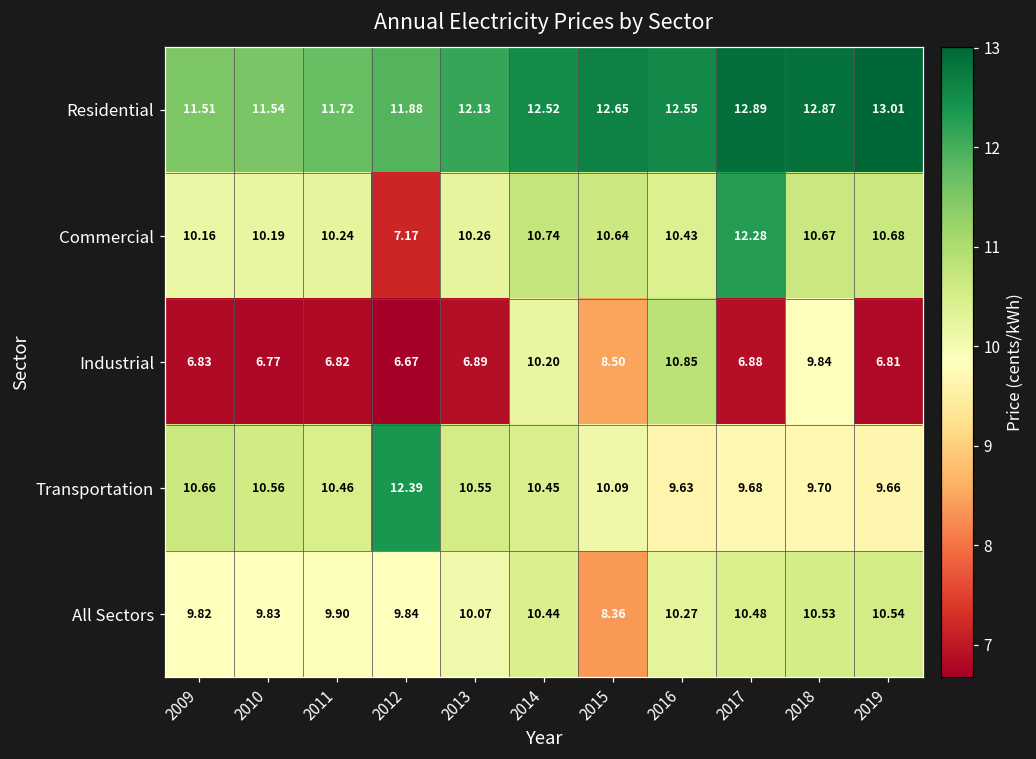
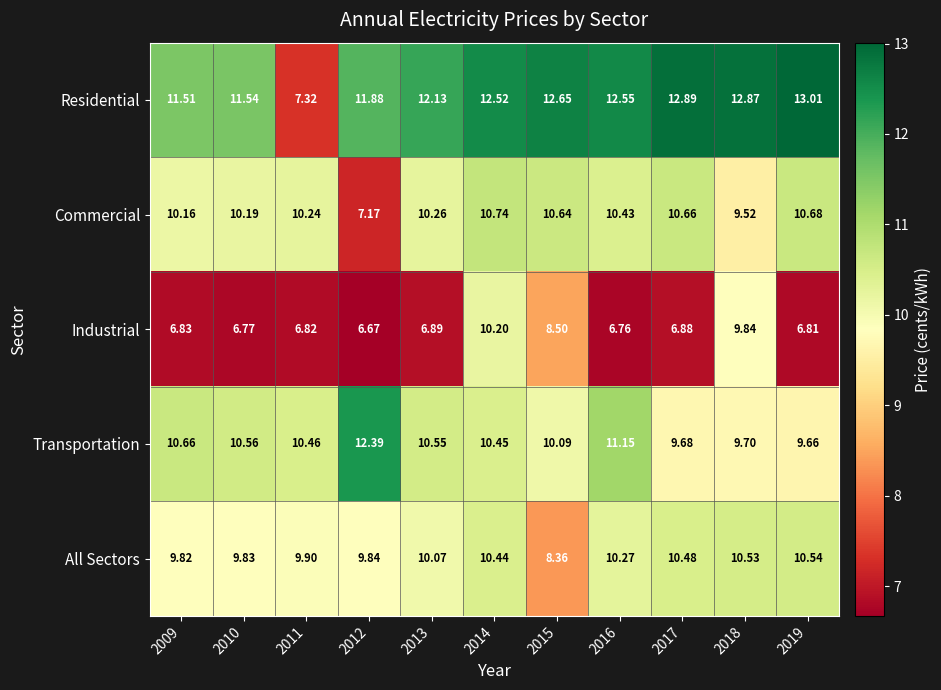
Residential, 2011: 11.72 -> 7.32
Commercial, 2017: 12.28 -> 10.66
Commercial, 2018: 10.67 -> 9.52
Industrial, 2016: 10.85 -> 6.76
Transportation, 2016: 9.63 -> 11.15
